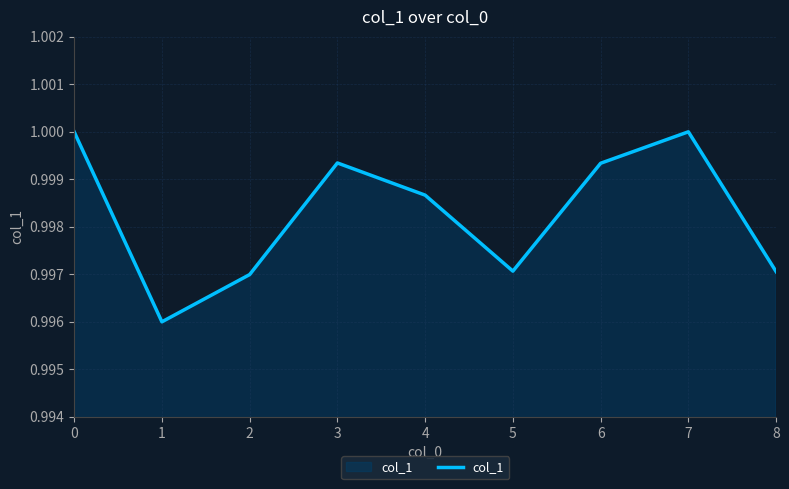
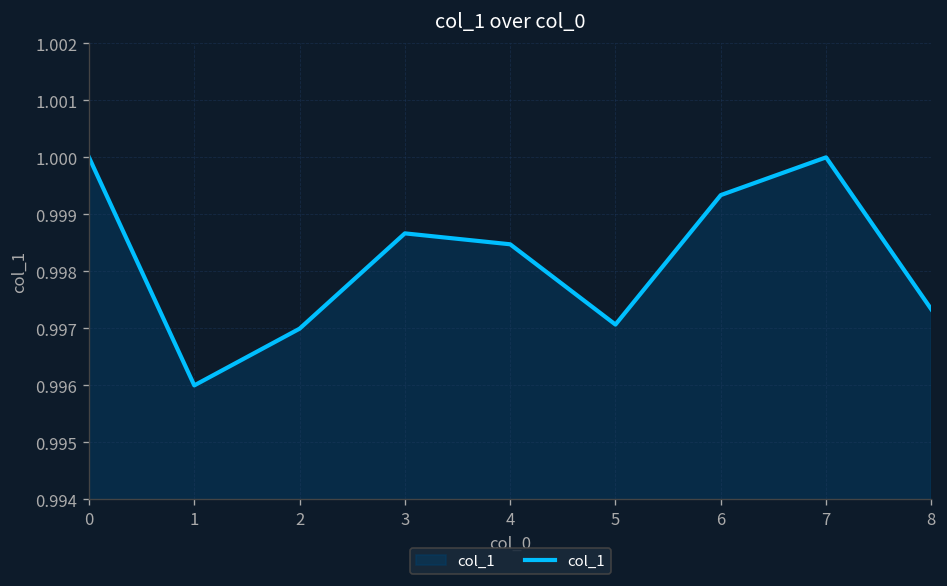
3: 0.9993 -> 0.9987
4: 0.9987 -> 0.9985
8: 0.9971 -> 0.9973
